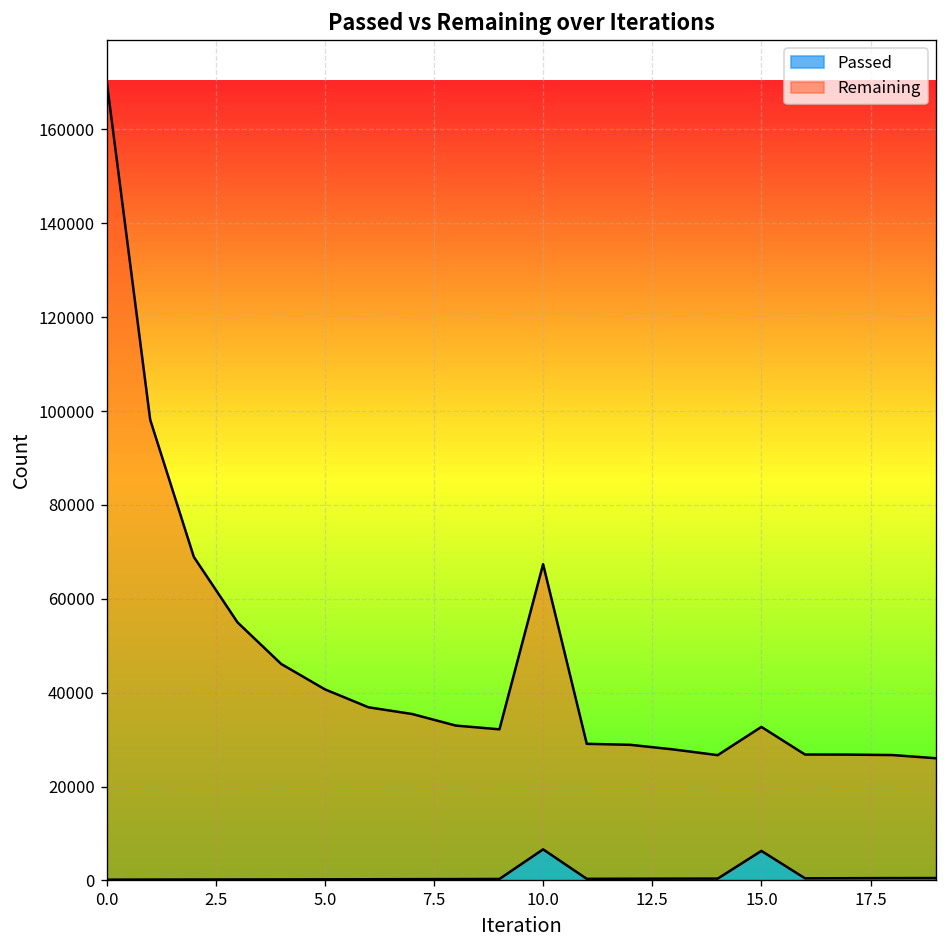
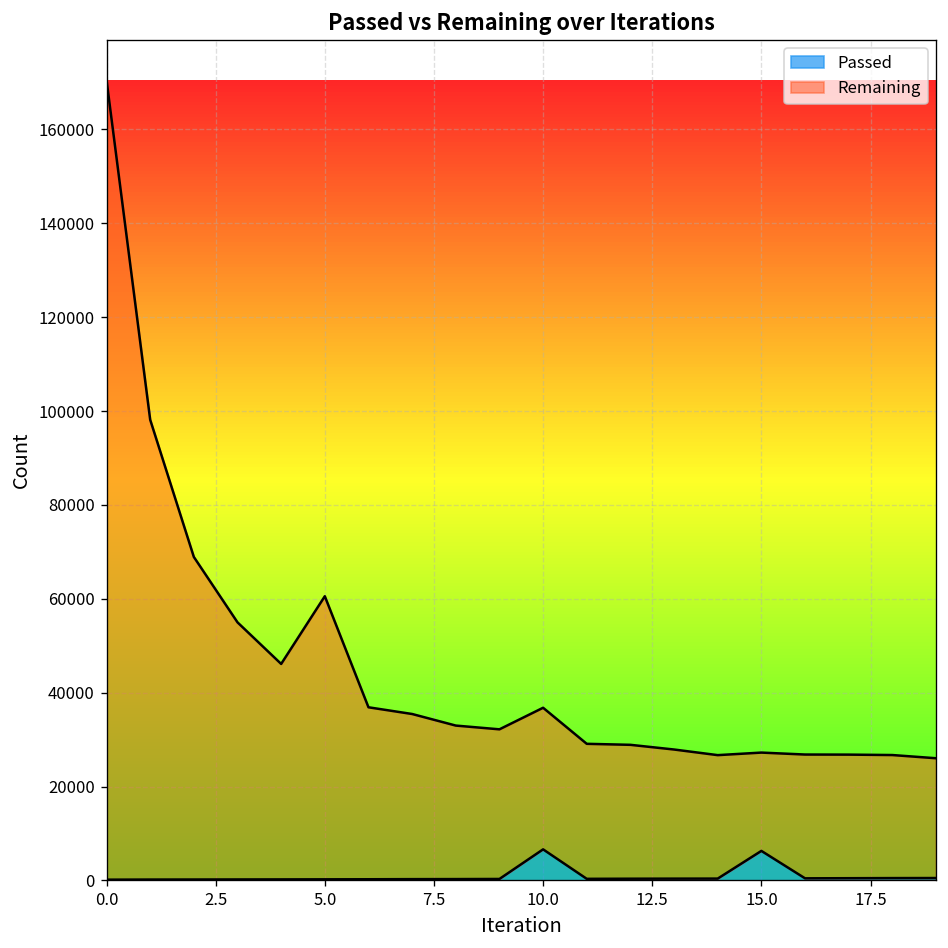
Remaining, 5.0: 40000 -> 60000
Remaining, 10.0: 61000 -> 30000
Remaining, 15.0: 26000 -> 21000
